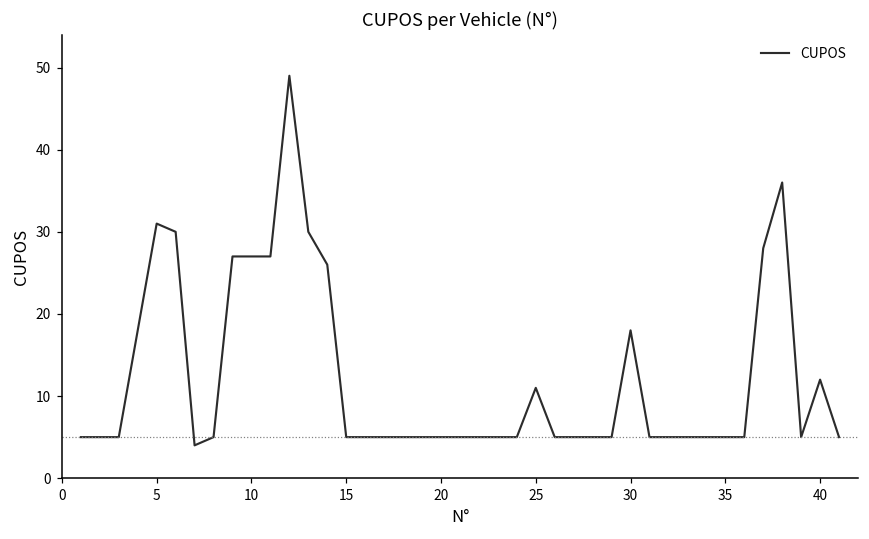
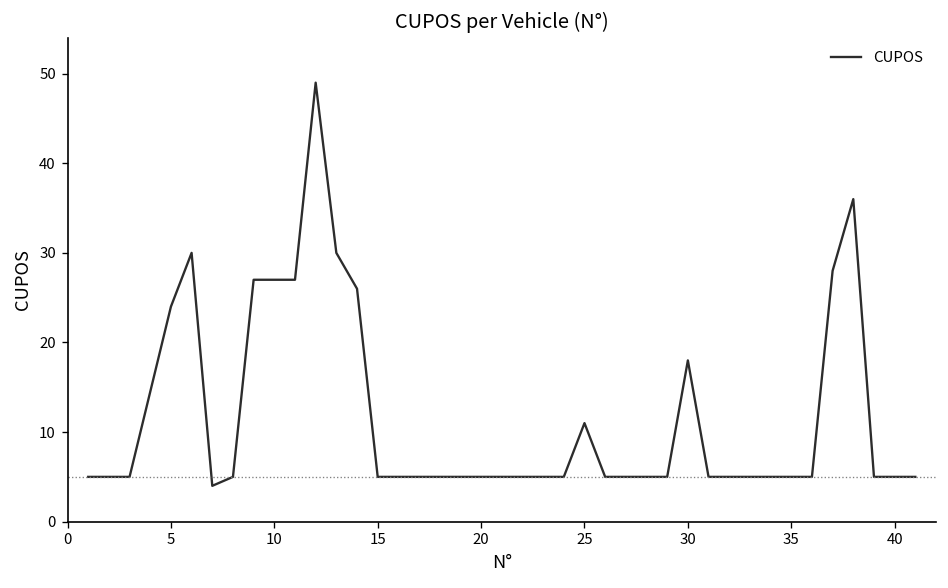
5: 31 -> 24
40: 12 -> 5
